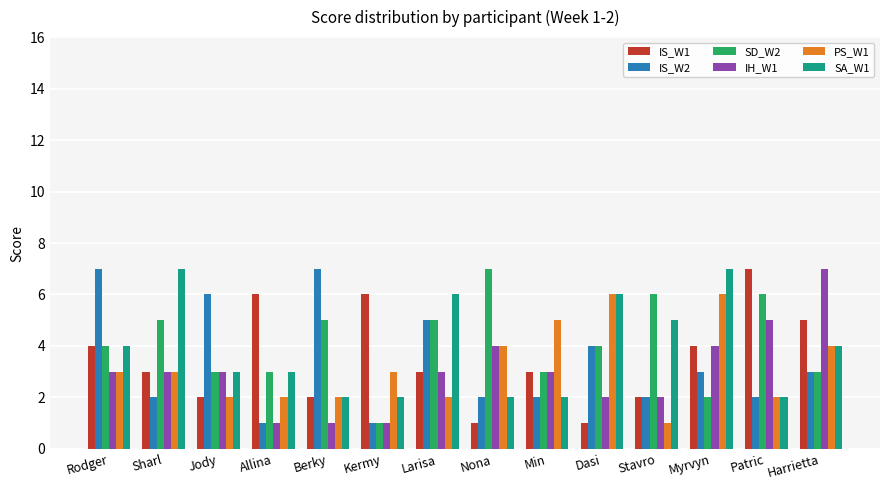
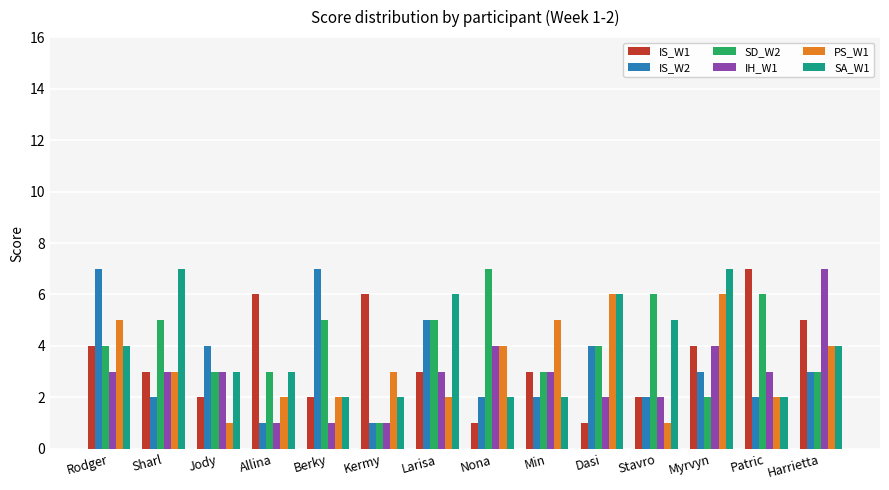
PS_W1, Rodger: 3 -> 5
IS_W2, Jody: 6 -> 4
PS_W1, Jody: 2 -> 1
IH_W1, Patric: 5 -> 3
